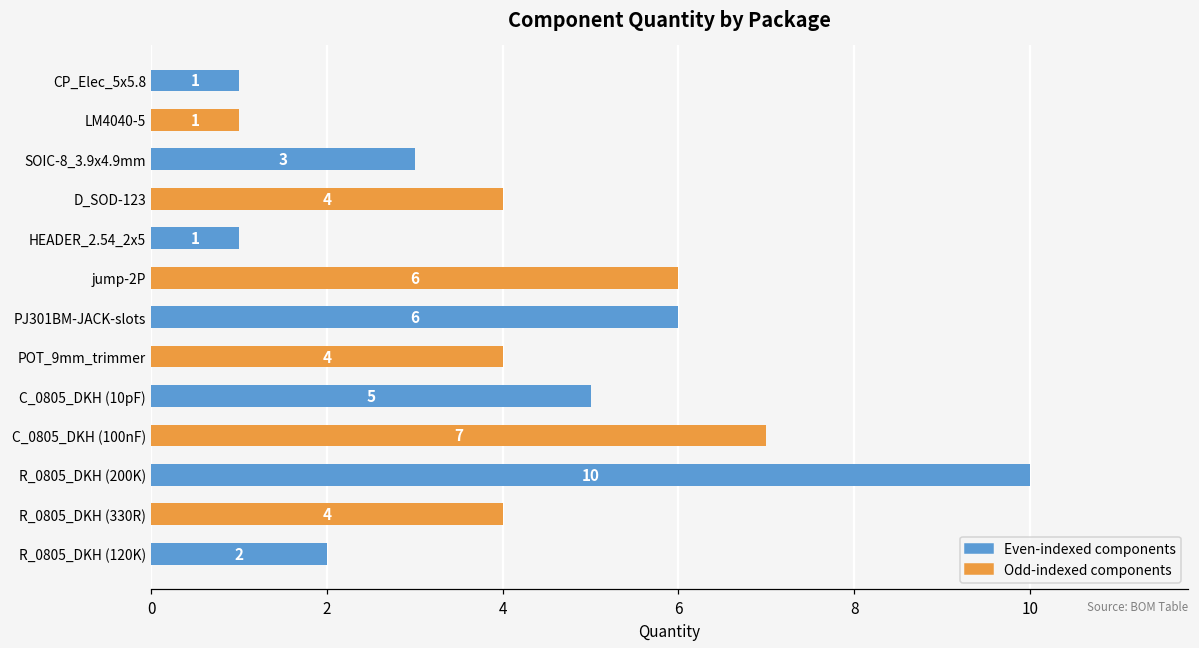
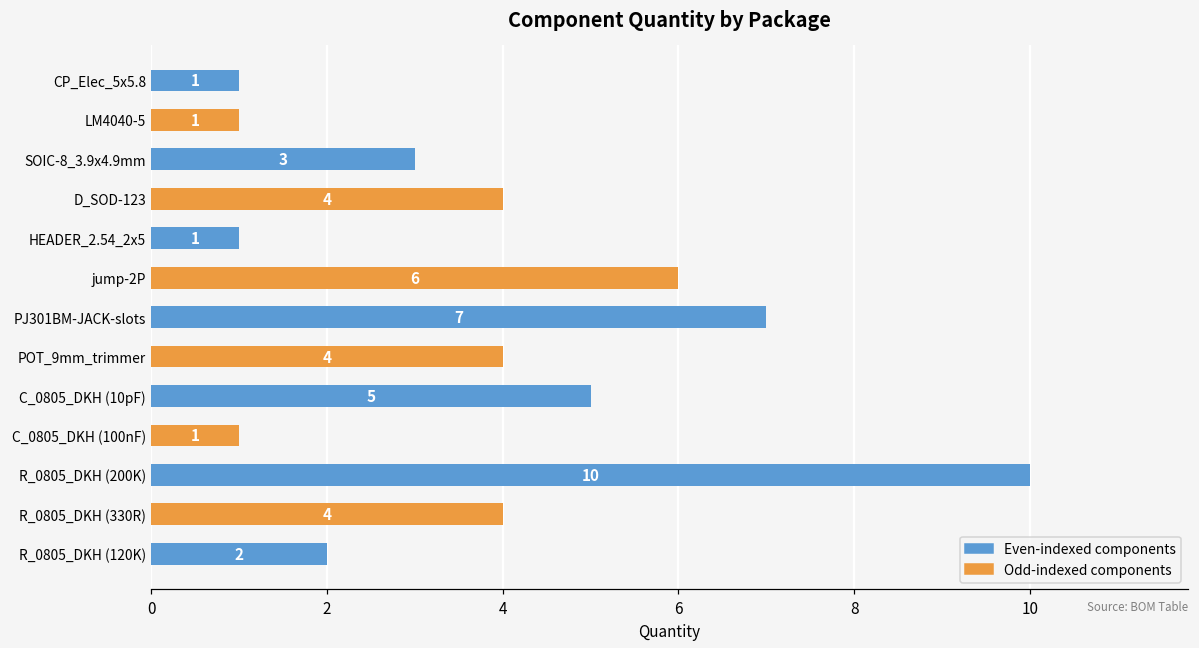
PJ301BM-JACK-slots: 6 -> 7
C_0805_DKH (100nF): 7 -> 1
